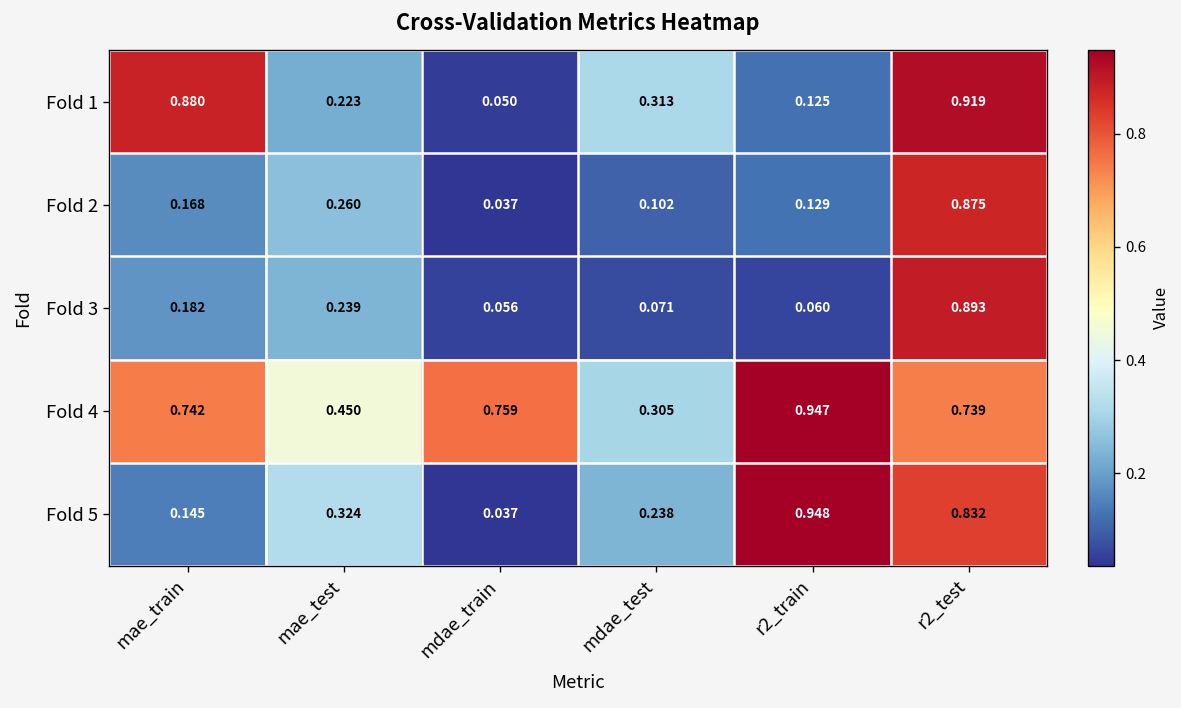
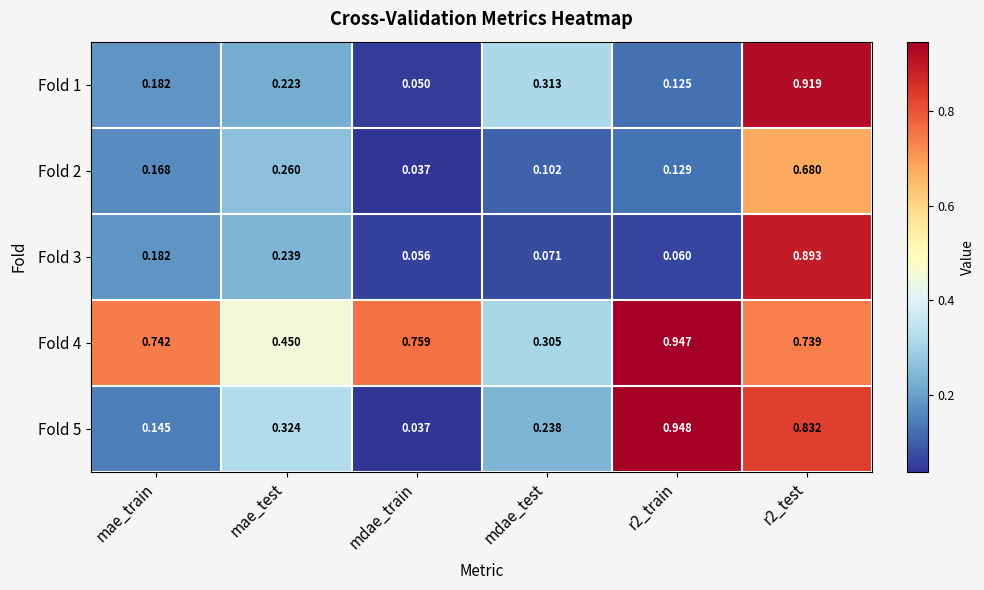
Fold 1, mae_train: 0.880 -> 0.182
Fold 2, r2_test: 0.875 -> 0.680
